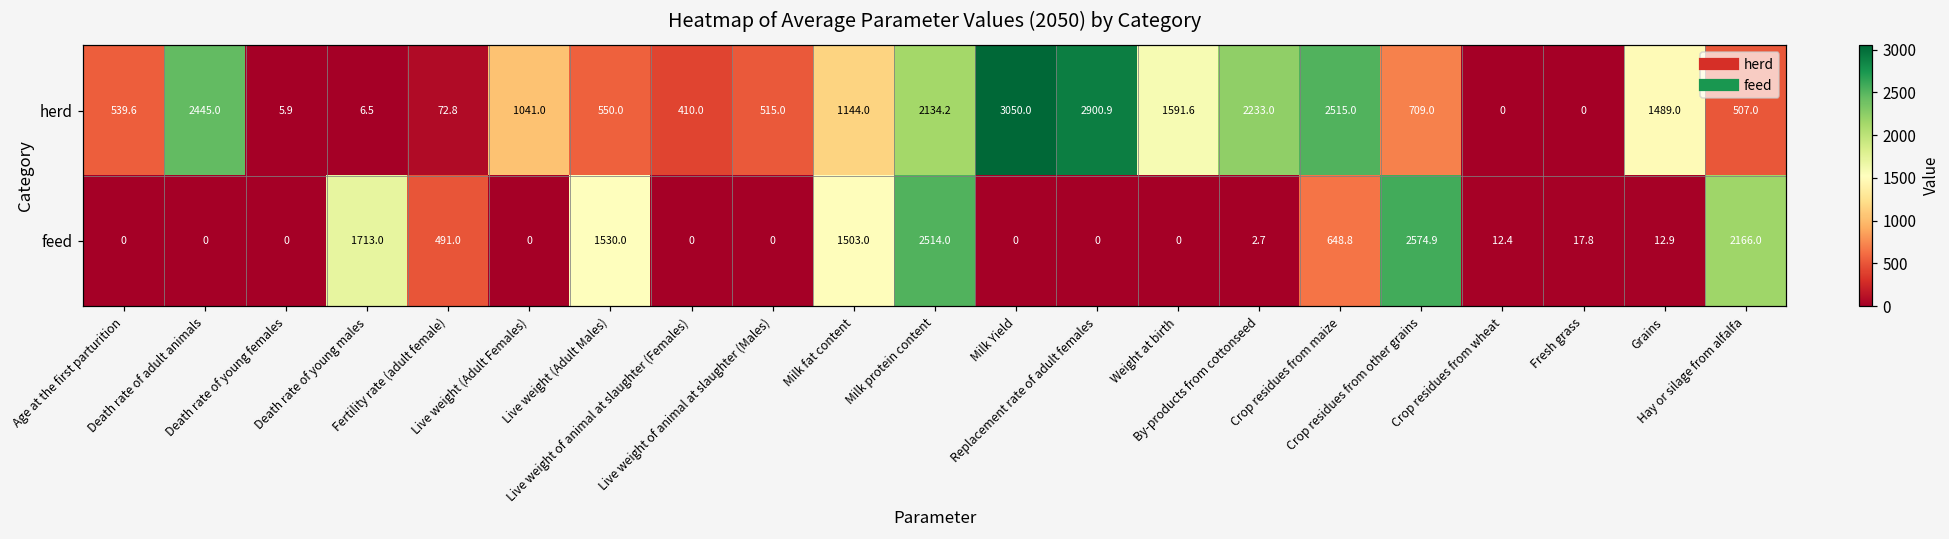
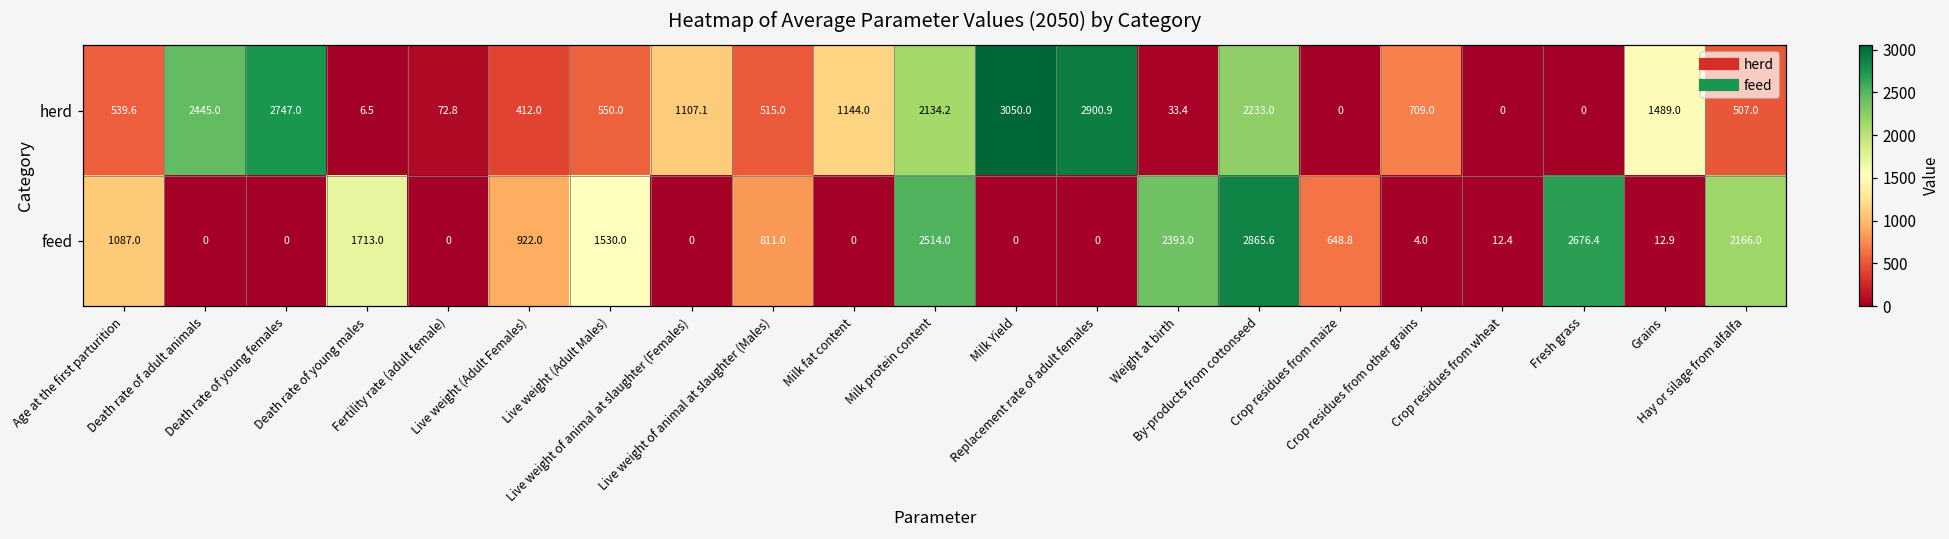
herd, Death rate of young females: 5.9 -> 2747.0
herd, Live weight (Adult Females): 1041.0 -> 412.0
herd, Live weight of animal at slaughter (Females): 410.0 -> 1107.1
herd, Weight at birth: 1591.6 -> 33.4
herd, Crop residues from maize: 2515.0 -> 0
feed, Age at the first parturition: 0 -> 1087.0
feed, Fertility rate (adult female): 491.0 -> 0
feed, Live weight (Adult Females): 0 -> 922.0
feed, Live weight of animal at slaughter (Males): 0 -> 811.0
feed, Milk fat content: 1503.0 -> 0
feed, Weight at birth: 0 -> 2393.0
feed, By-products from cottonseed: 2.7 -> 2865.6
feed, Crop residues from other grains: 2574.9 -> 4.0
feed, Fresh grass: 17.8 -> 2676.4
